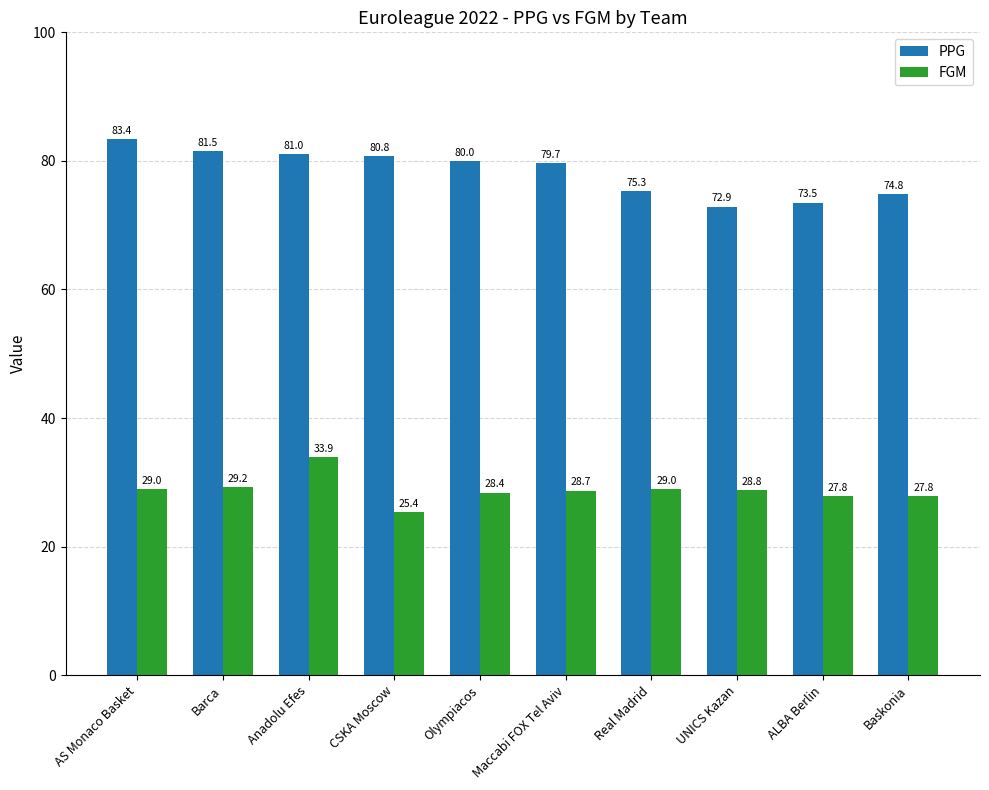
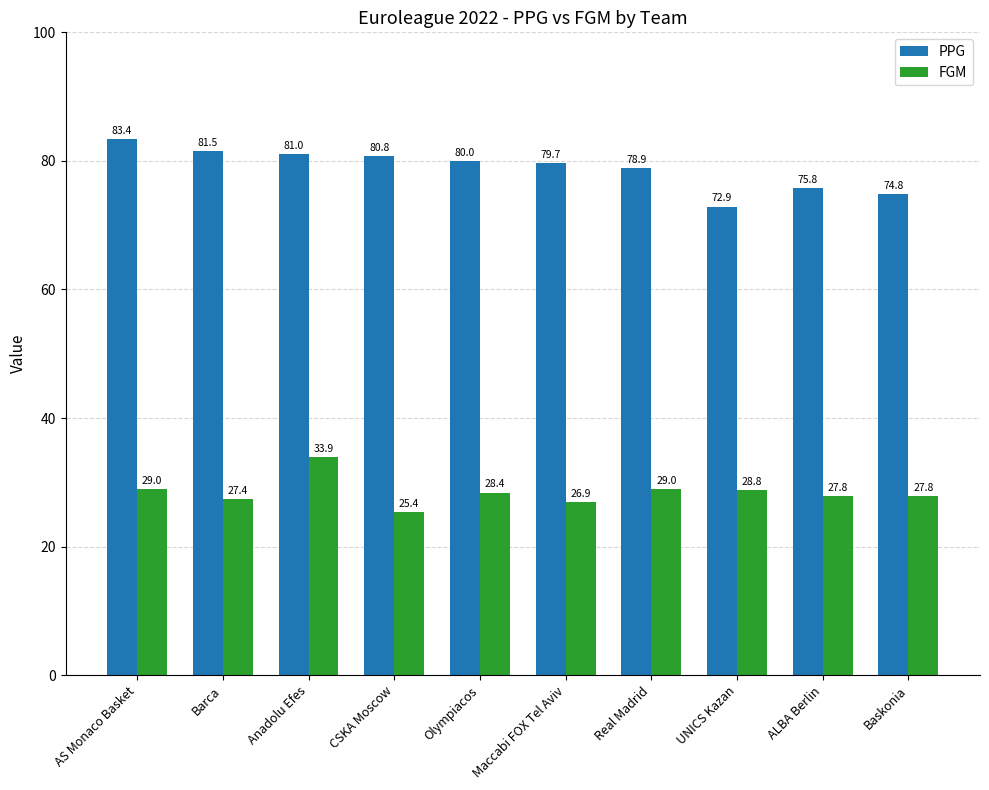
FGM, Barca: 29.2 -> 27.4
FGM, Maccabi FOX Tel Aviv: 28.7 -> 26.9
PPG, Real Madrid: 75.3 -> 78.9
PPG, ALBA Berlin: 73.5 -> 75.8
